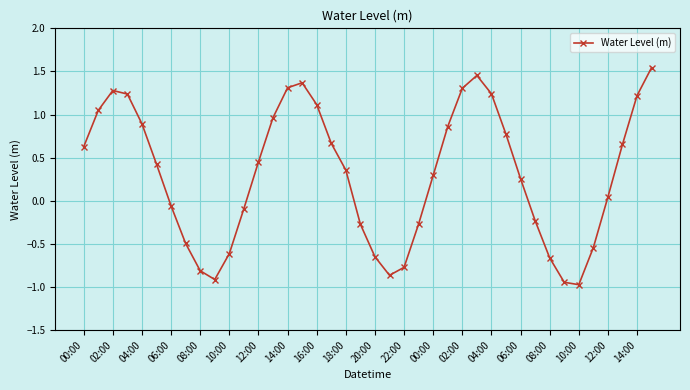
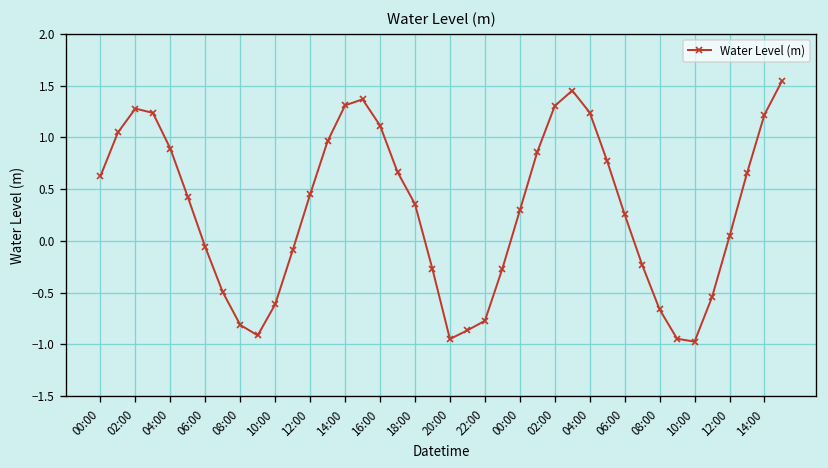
20:00: -0.6 -> -0.9
